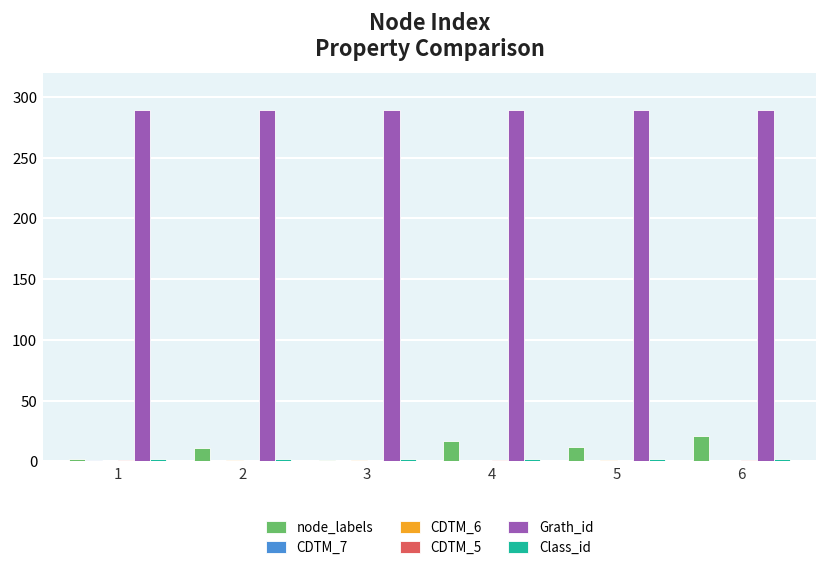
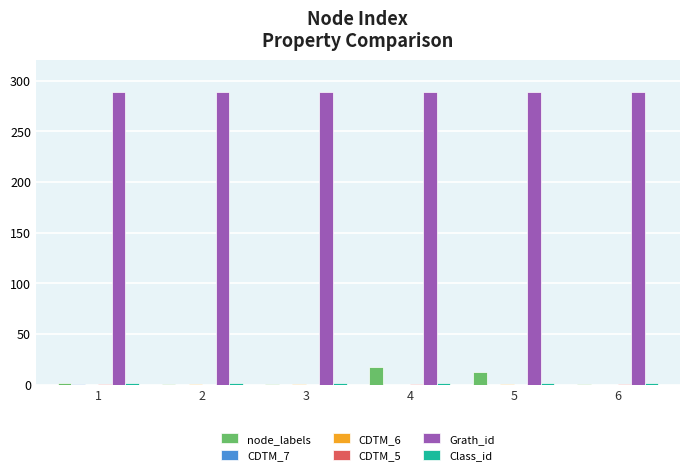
node_labels, 2: 11 -> 1
node_labels, 6: 21 -> 1
